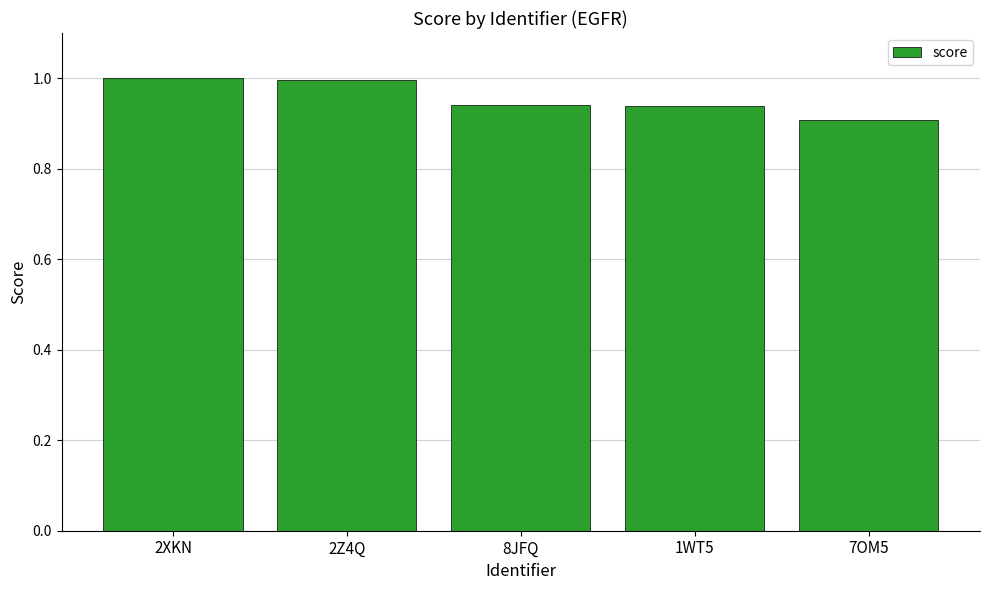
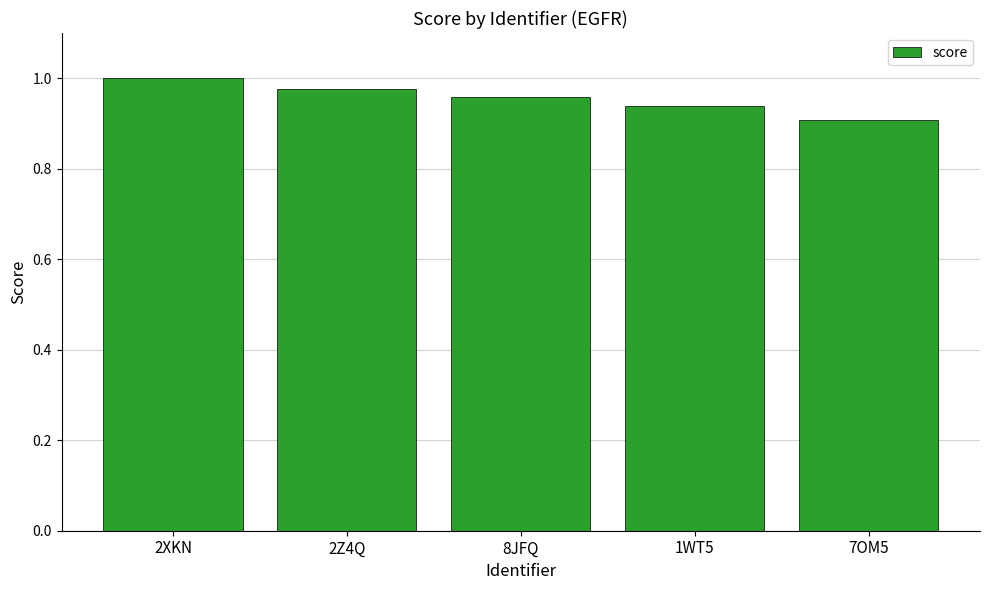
2Z4Q: 1.00 -> 0.98
8JFQ: 0.94 -> 0.96
